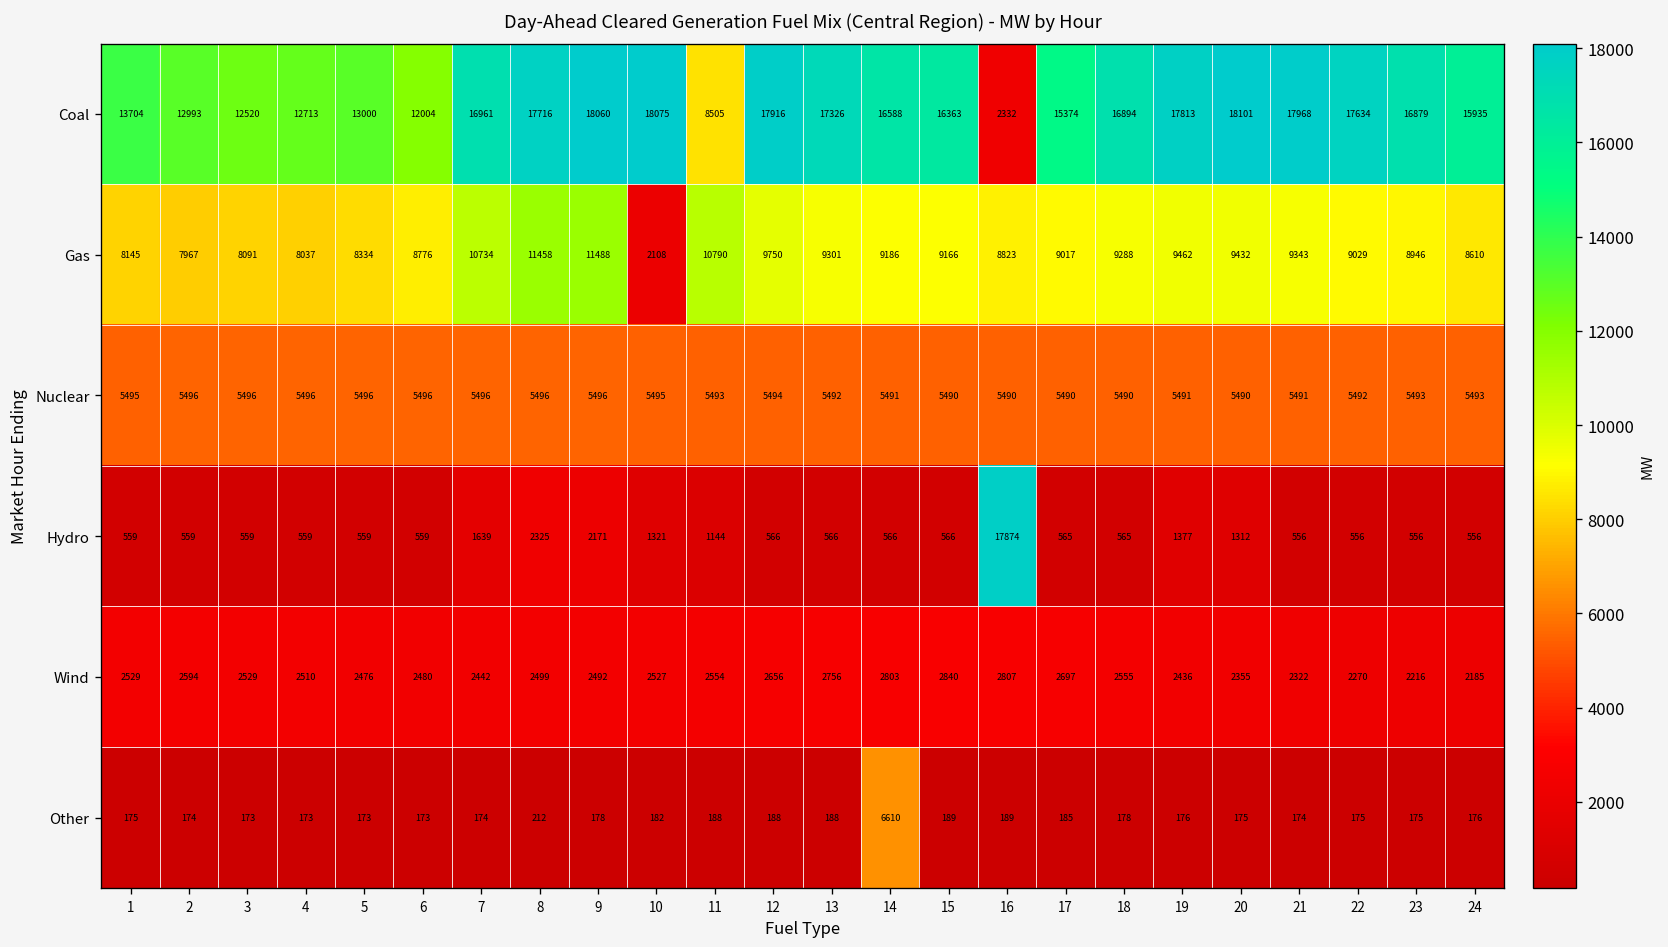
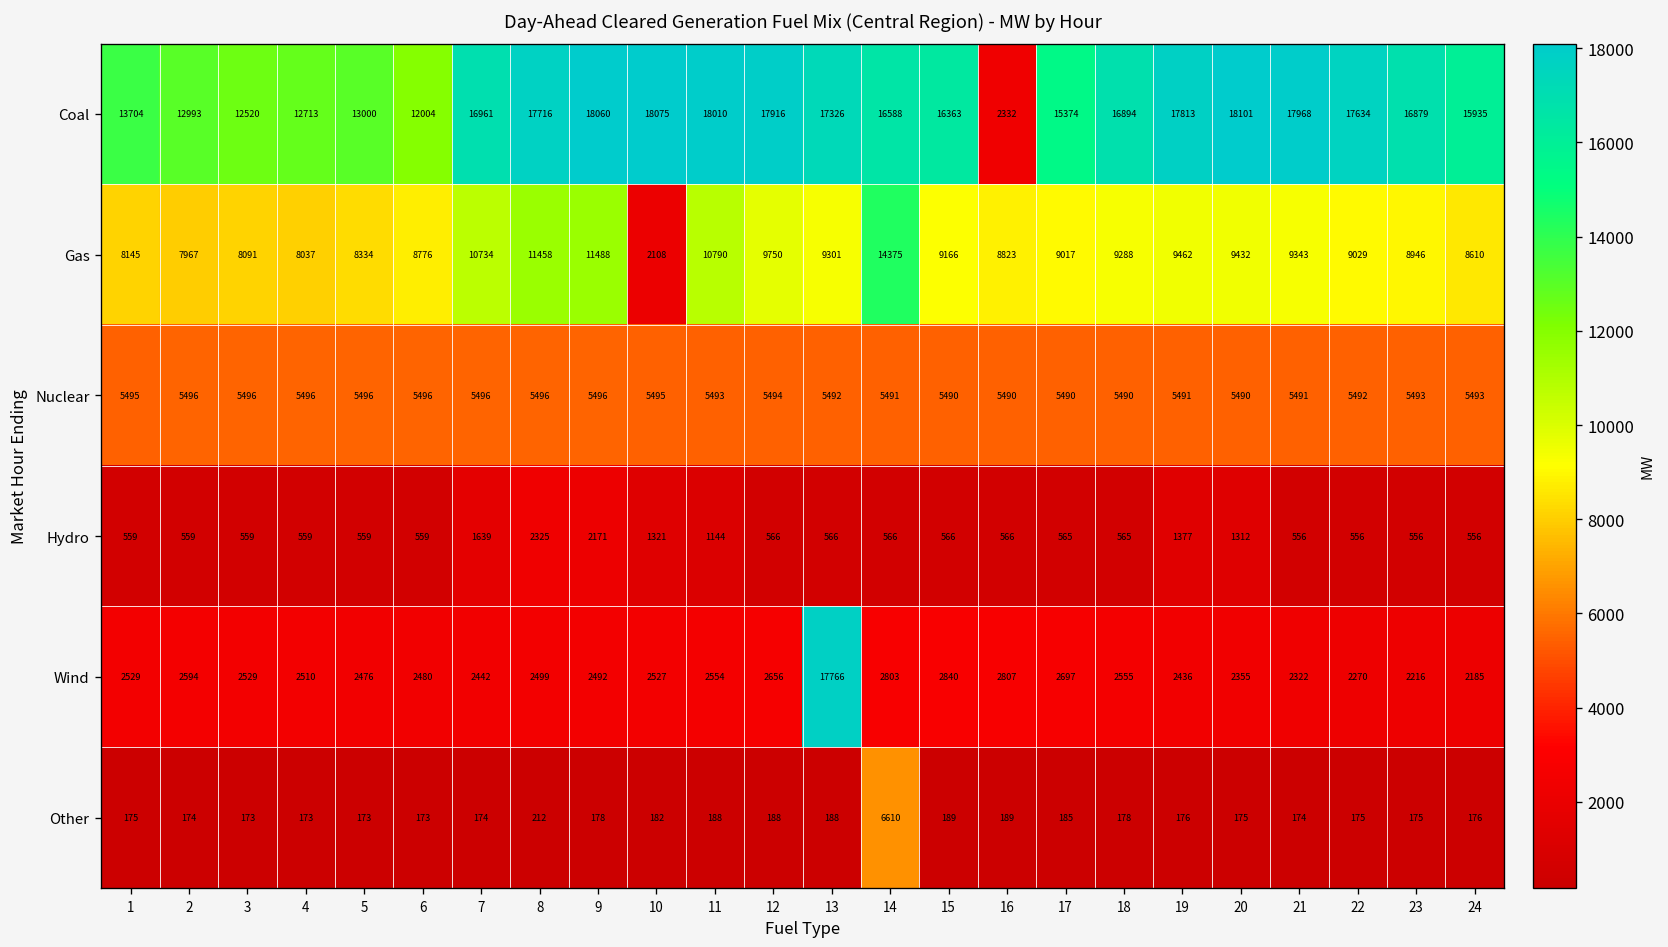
Coal, 11: 8505 -> 18010
Gas, 14: 9186 -> 14375
Hydro, 16: 17874 -> 566
Wind, 13: 2756 -> 17766
